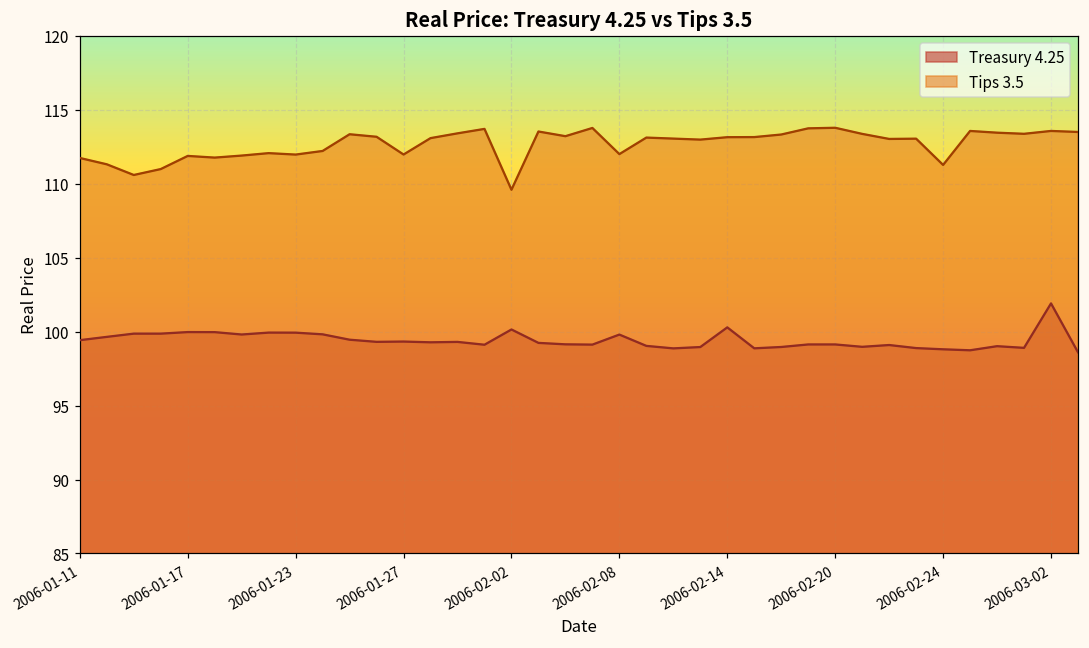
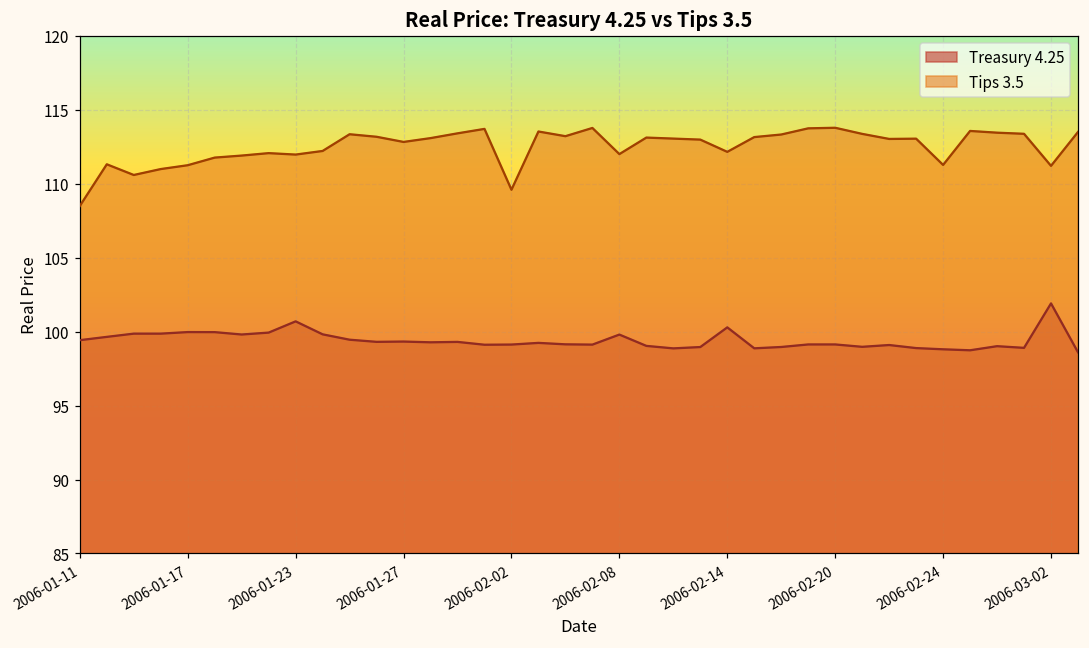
Tips 3.5, 2006-01-11: 111.7 -> 108.5
Tips 3.5, 2006-01-17: 111.9 -> 111.2
Treasury 4.25, 2006-01-23: 99.9 -> 100.7
Tips 3.5, 2006-01-27: 112.0 -> 112.8
Treasury 4.25, 2006-02-02: 100.1 -> 99.1
Tips 3.5, 2006-02-14: 113.1 -> 112.1
Tips 3.5, 2006-03-02: 113.6 -> 111.2
